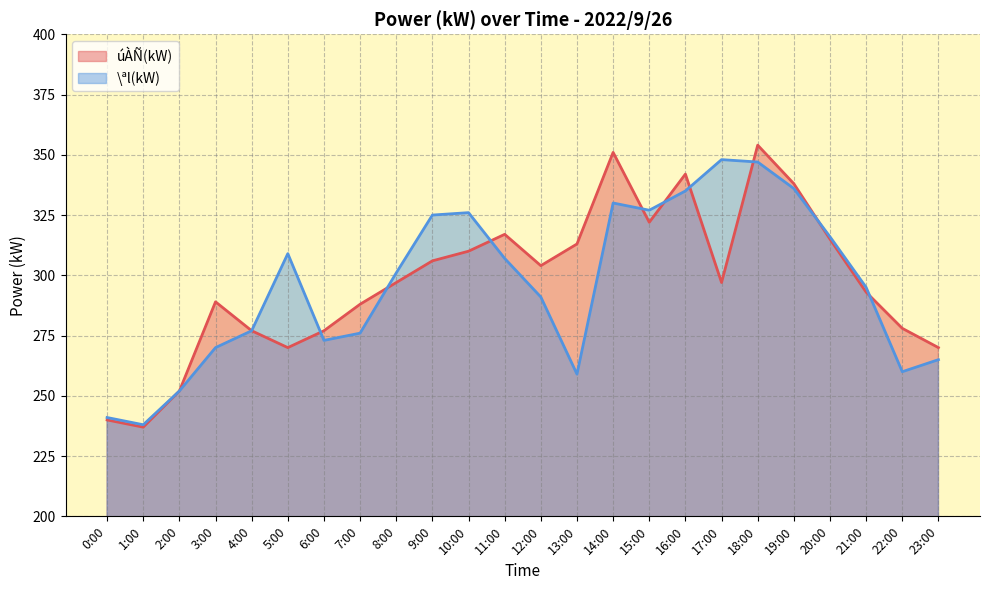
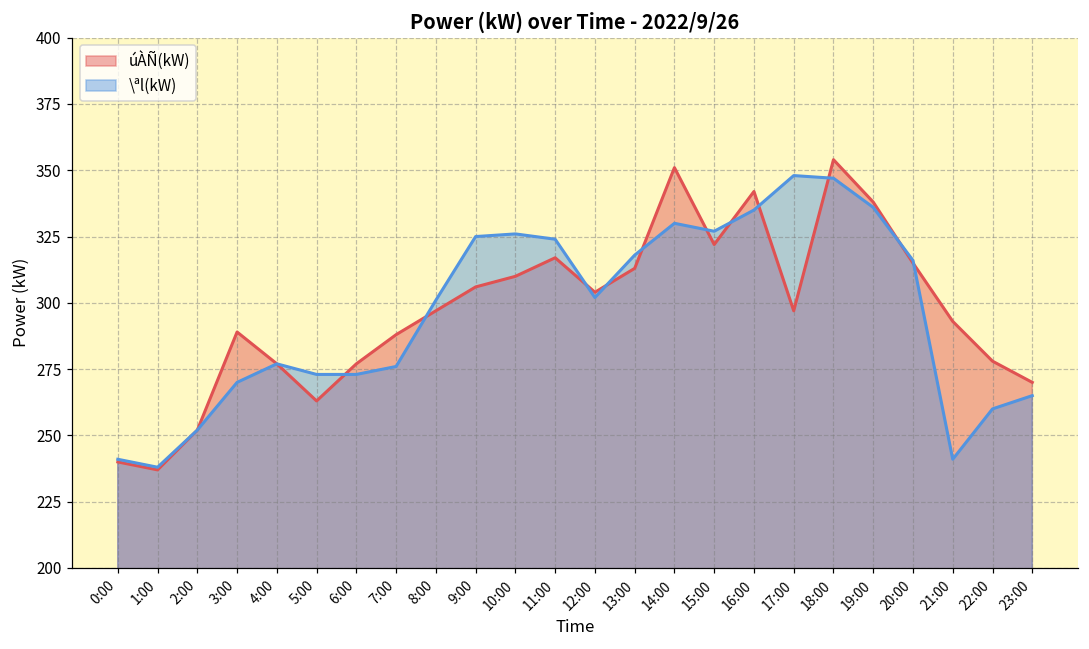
úÀÑ(kW), 5:00: 270 -> 263
\ªl(kW), 5:00: 309 -> 273
\ªl(kW), 11:00: 307 -> 324
\ªl(kW), 12:00: 291 -> 302
\ªl(kW), 13:00: 259 -> 318
\ªl(kW), 21:00: 295 -> 241
